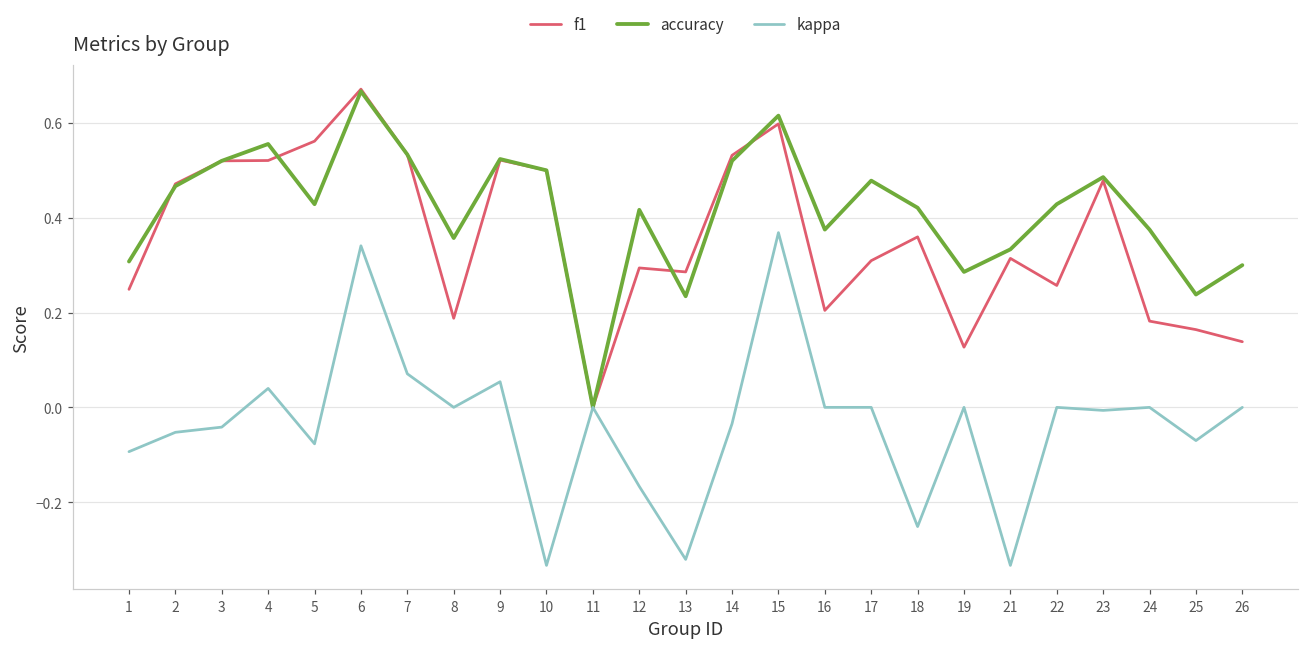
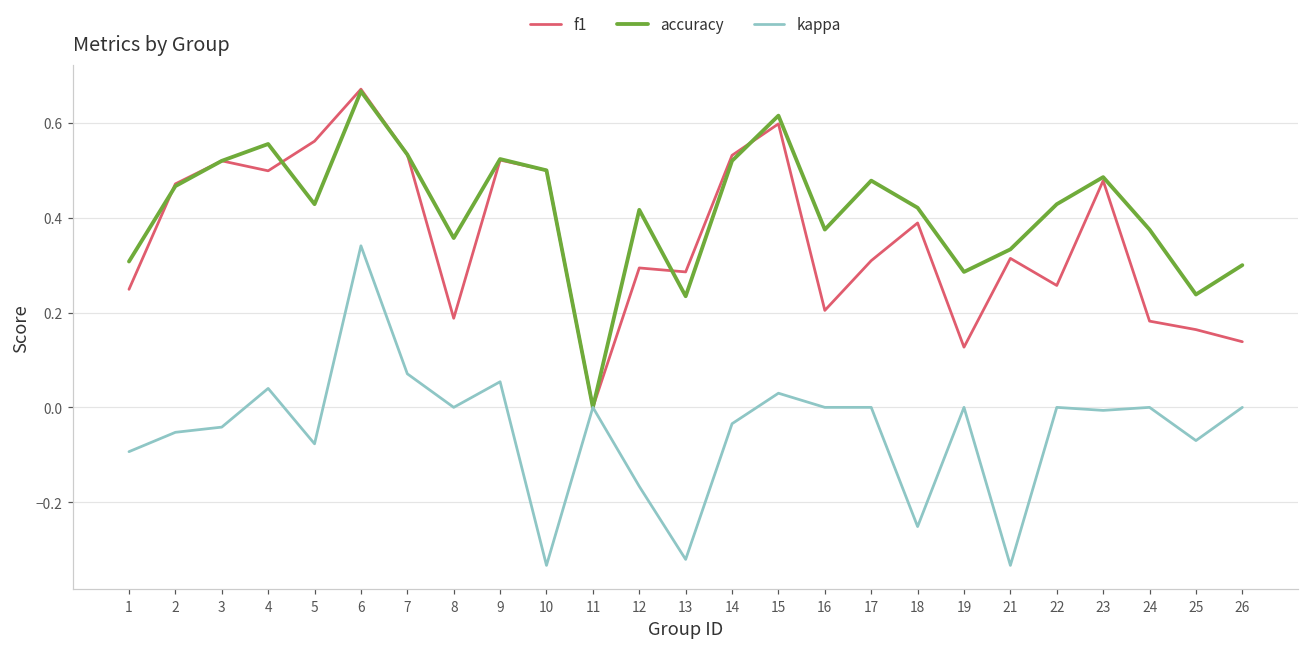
f1, 4: 0.52 -> 0.50
kappa, 15: 0.37 -> 0.03
f1, 18: 0.36 -> 0.39
